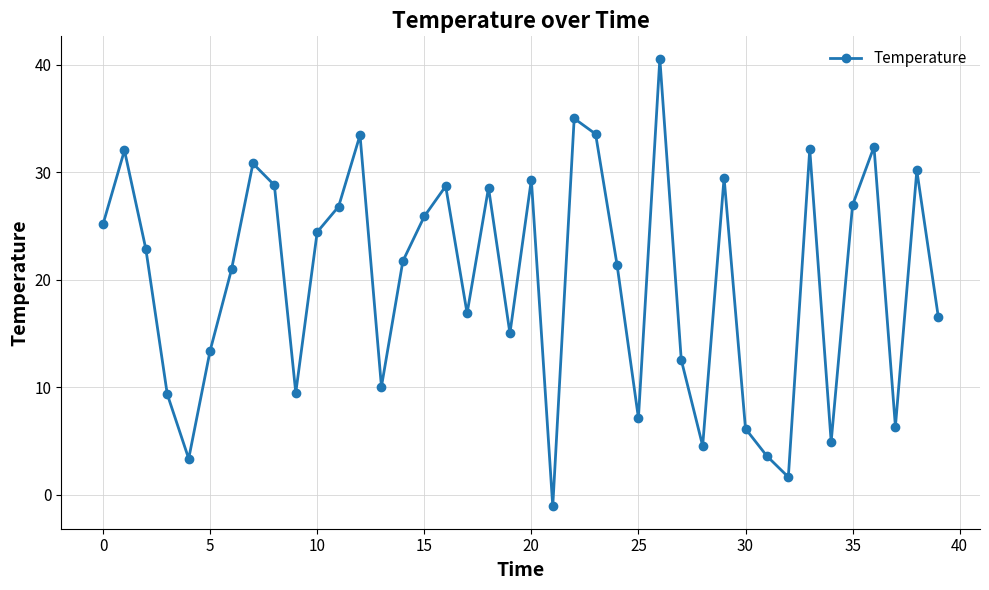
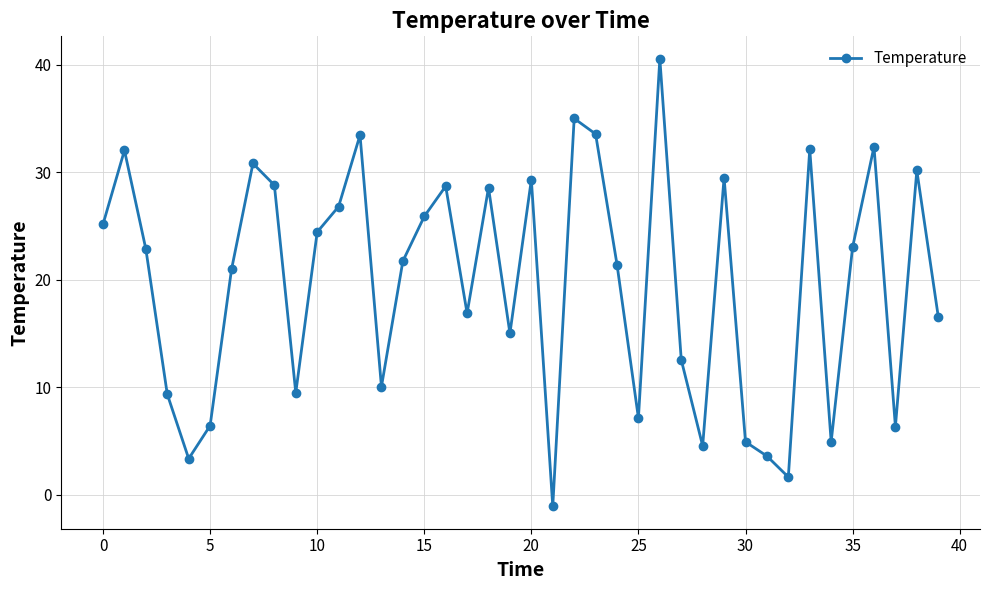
5: 13.4 -> 6.4
30: 6.1 -> 4.9
35: 26.9 -> 23.0
